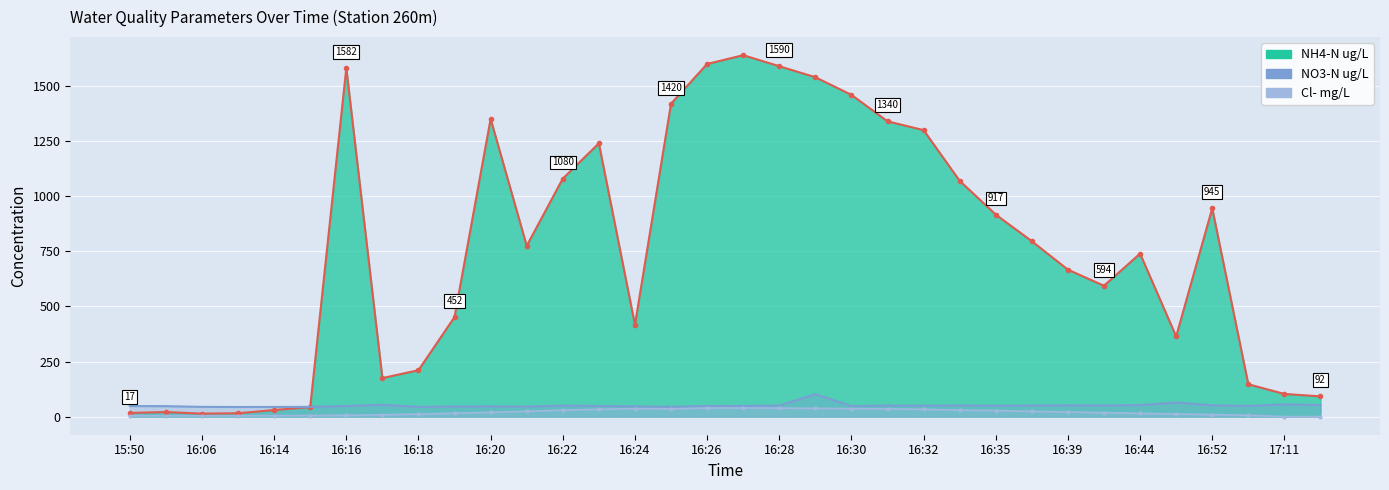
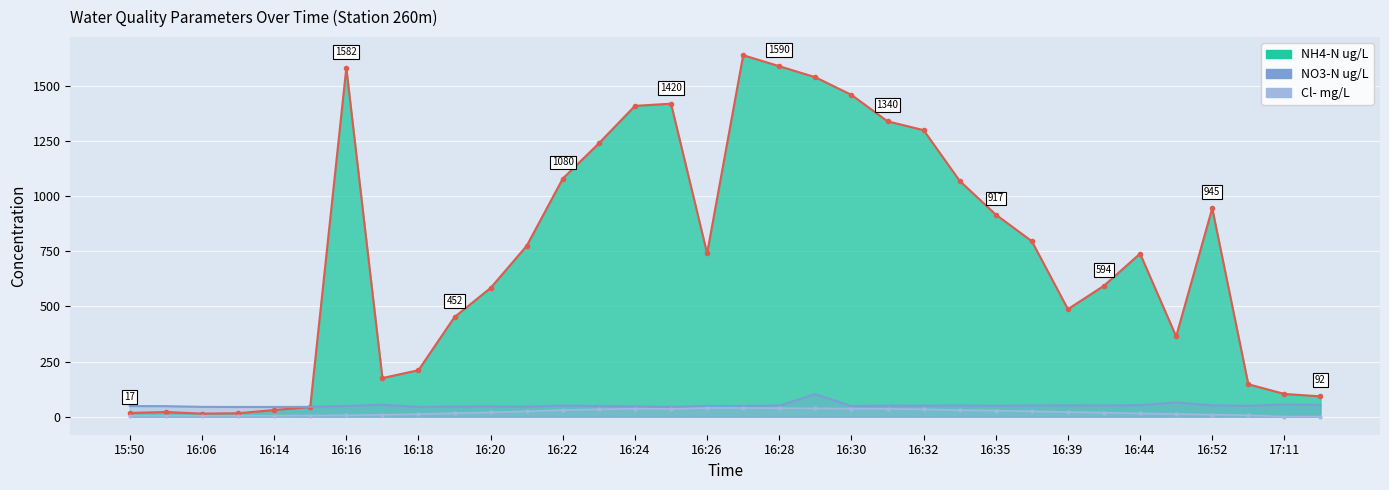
NH4-N ug/L, 16:20: 1350 -> 580
NH4-N ug/L, 16:24: 420 -> 1410
NH4-N ug/L, 16:26: 1600 -> 740
NH4-N ug/L, 16:39: 670 -> 490
